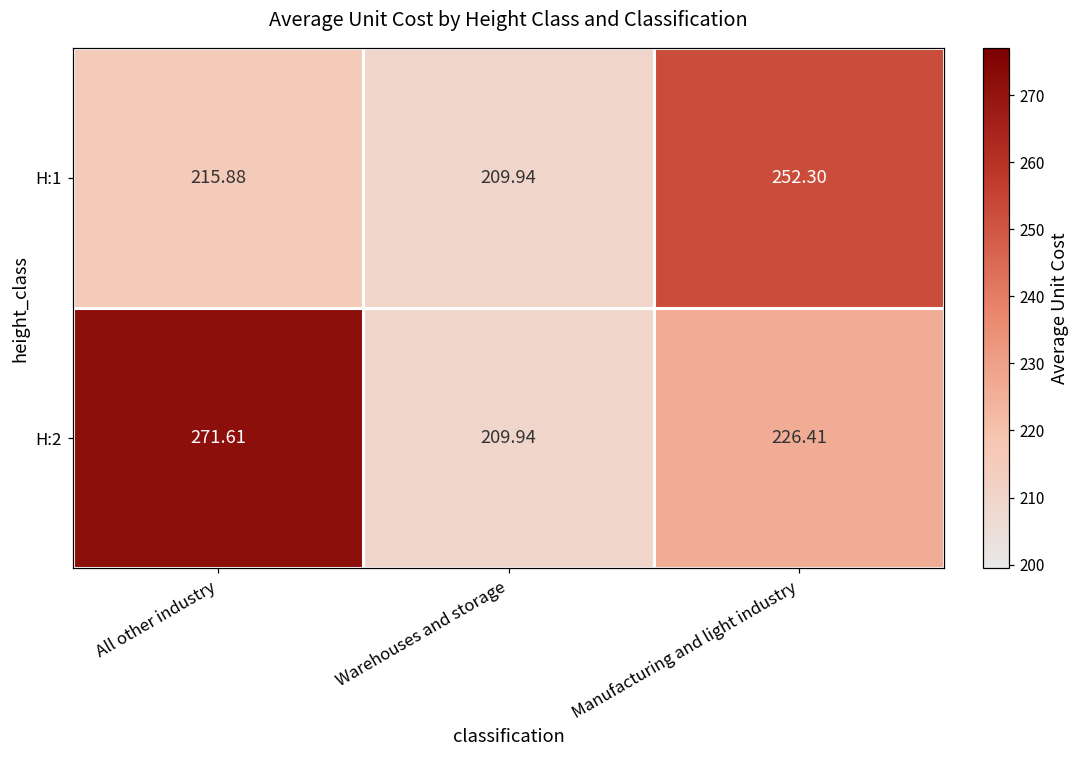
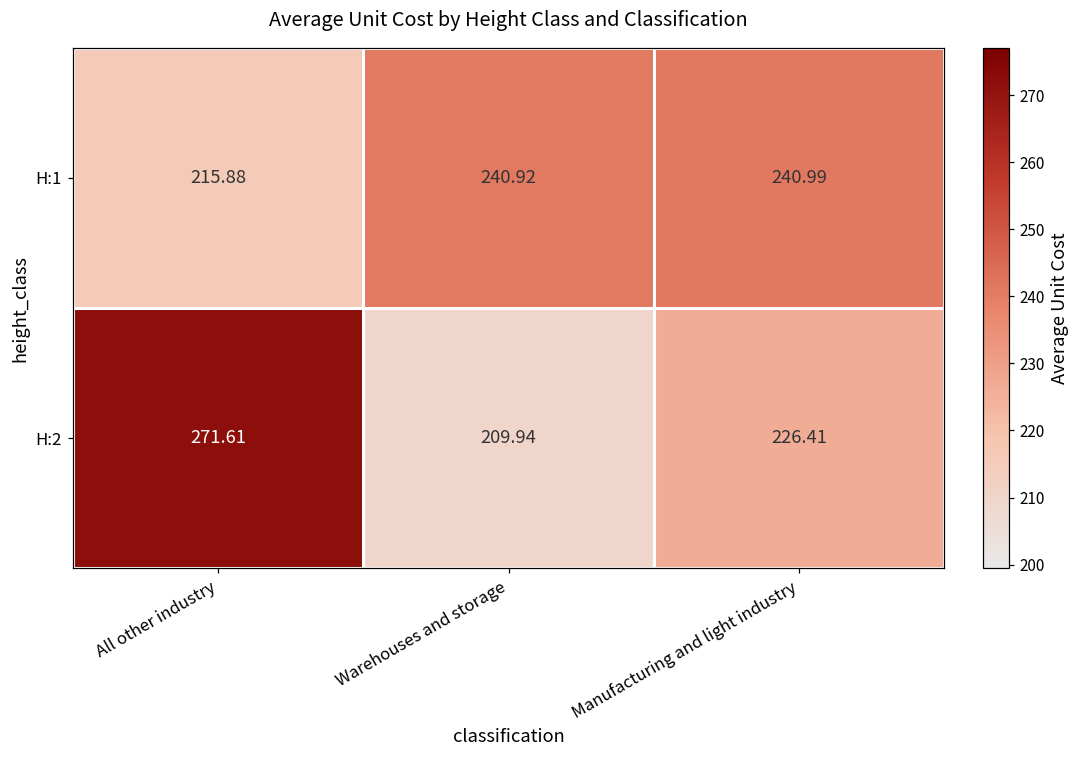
H:1, Warehouses and storage: 209.94 -> 240.92
H:1, Manufacturing and light industry: 252.30 -> 240.99
